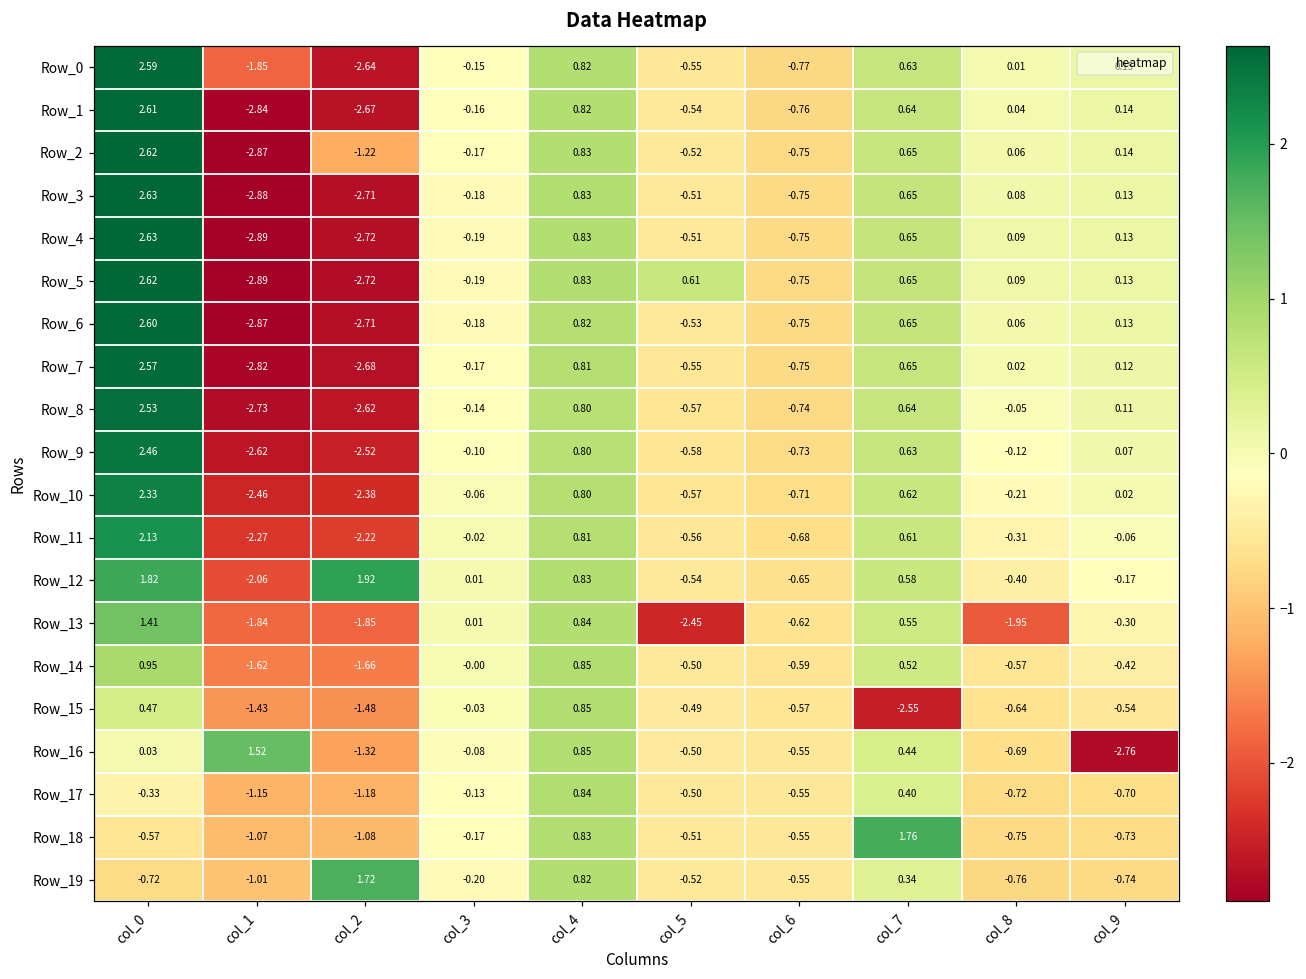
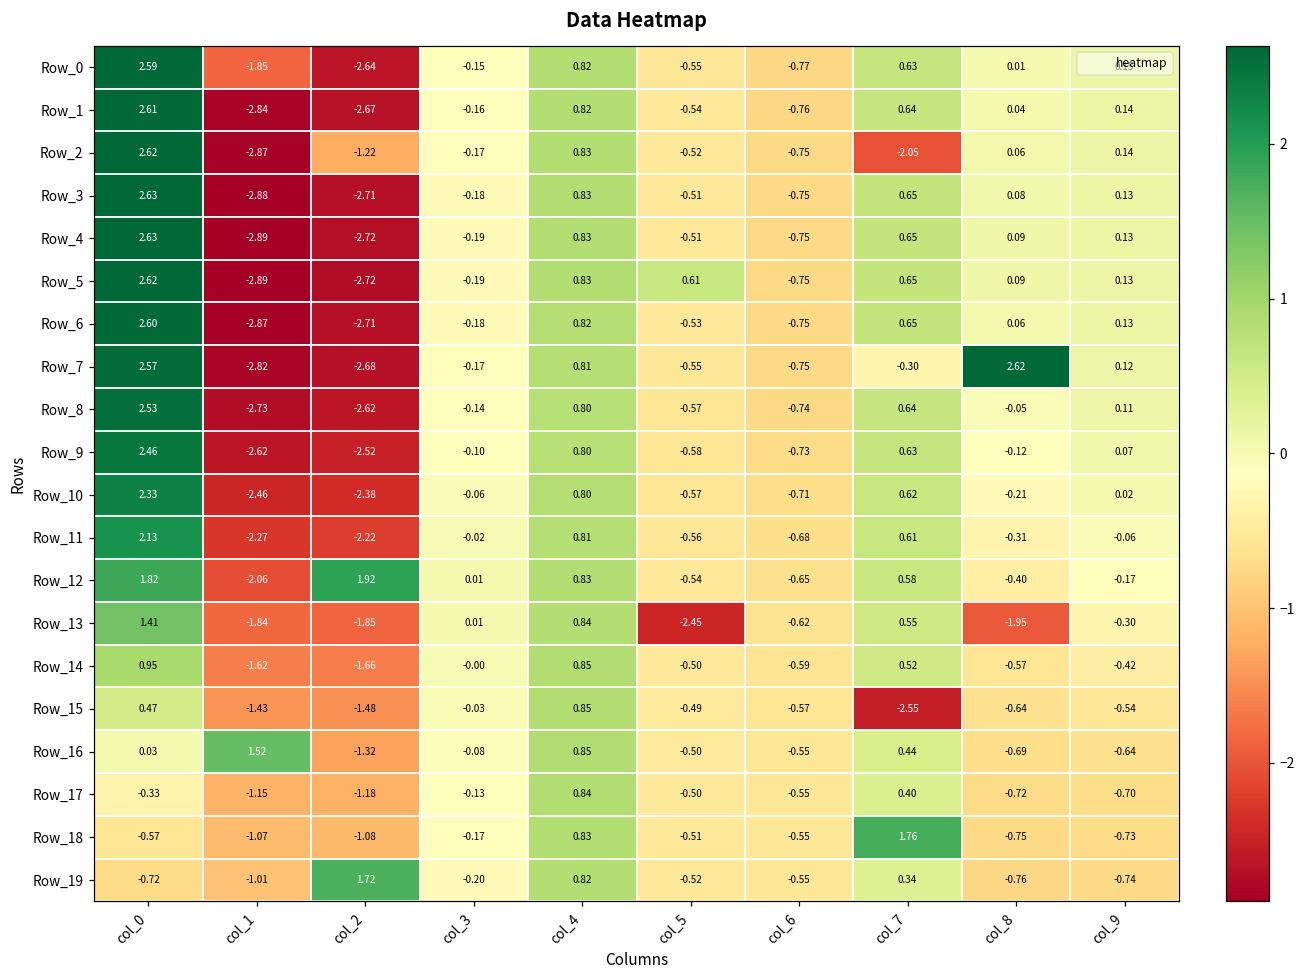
Row_2, col_7: 0.65 -> -2.05
Row_7, col_7: 0.65 -> -0.30
Row_7, col_8: 0.02 -> 2.62
Row_16, col_9: -2.76 -> -0.64
